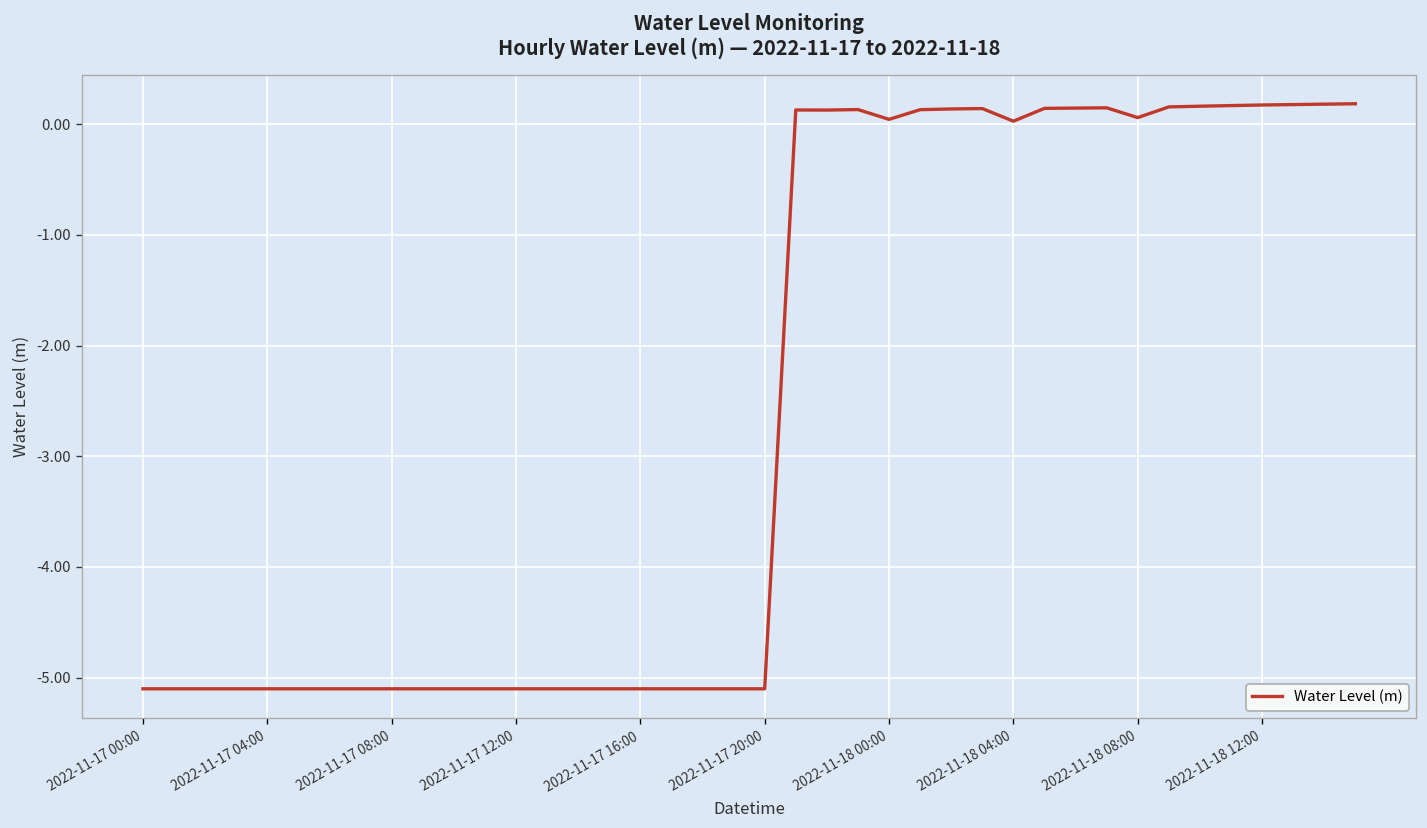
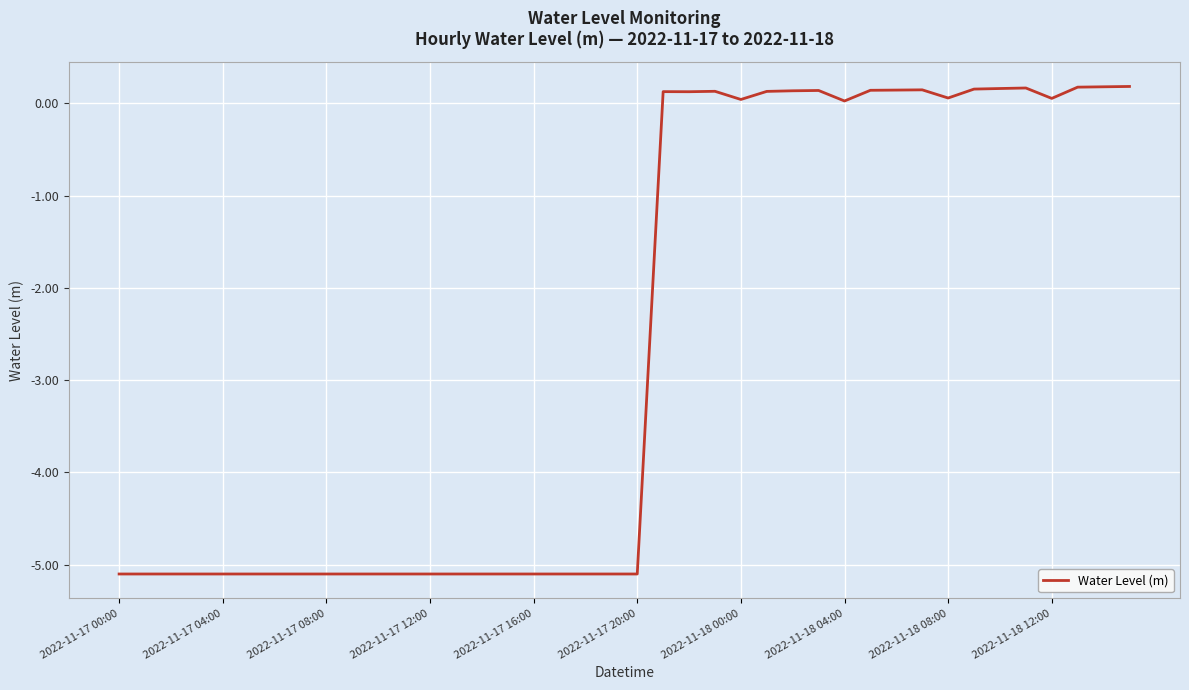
2022-11-18 12:00: 0.2 -> 0.1
